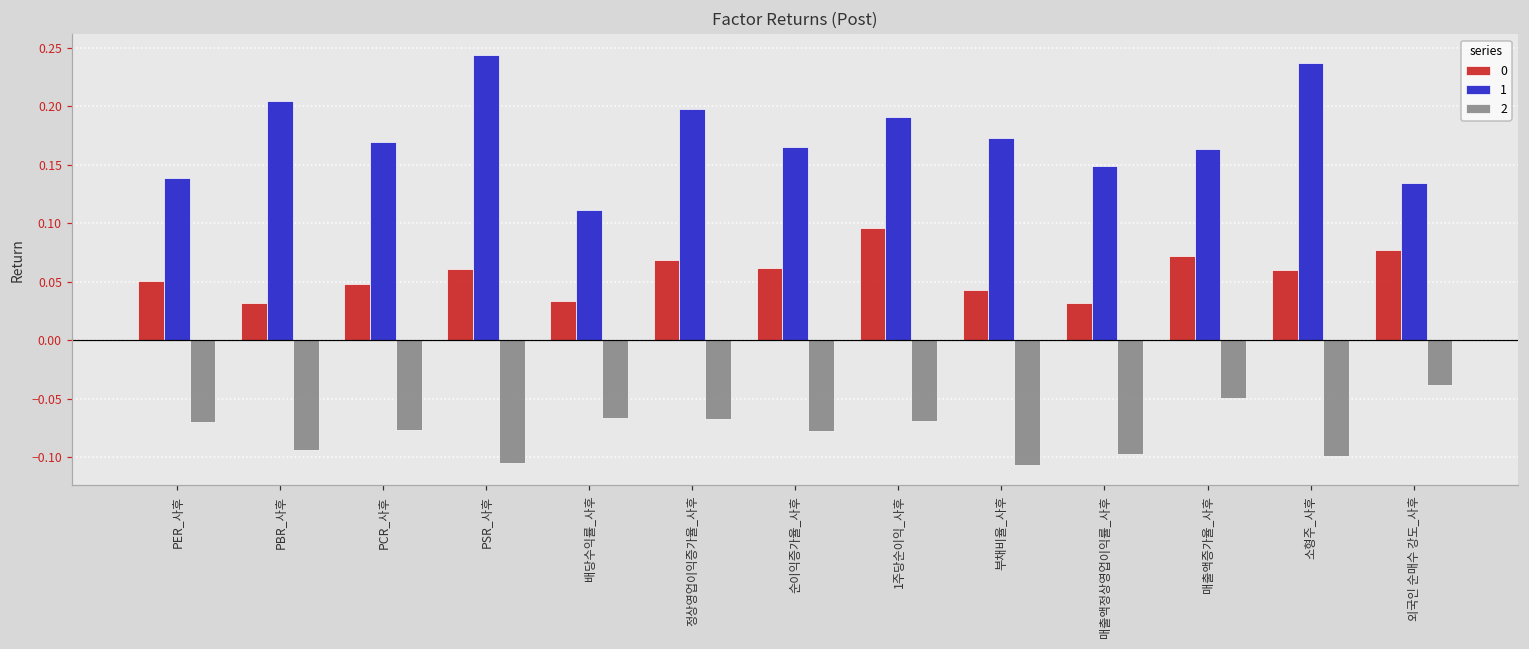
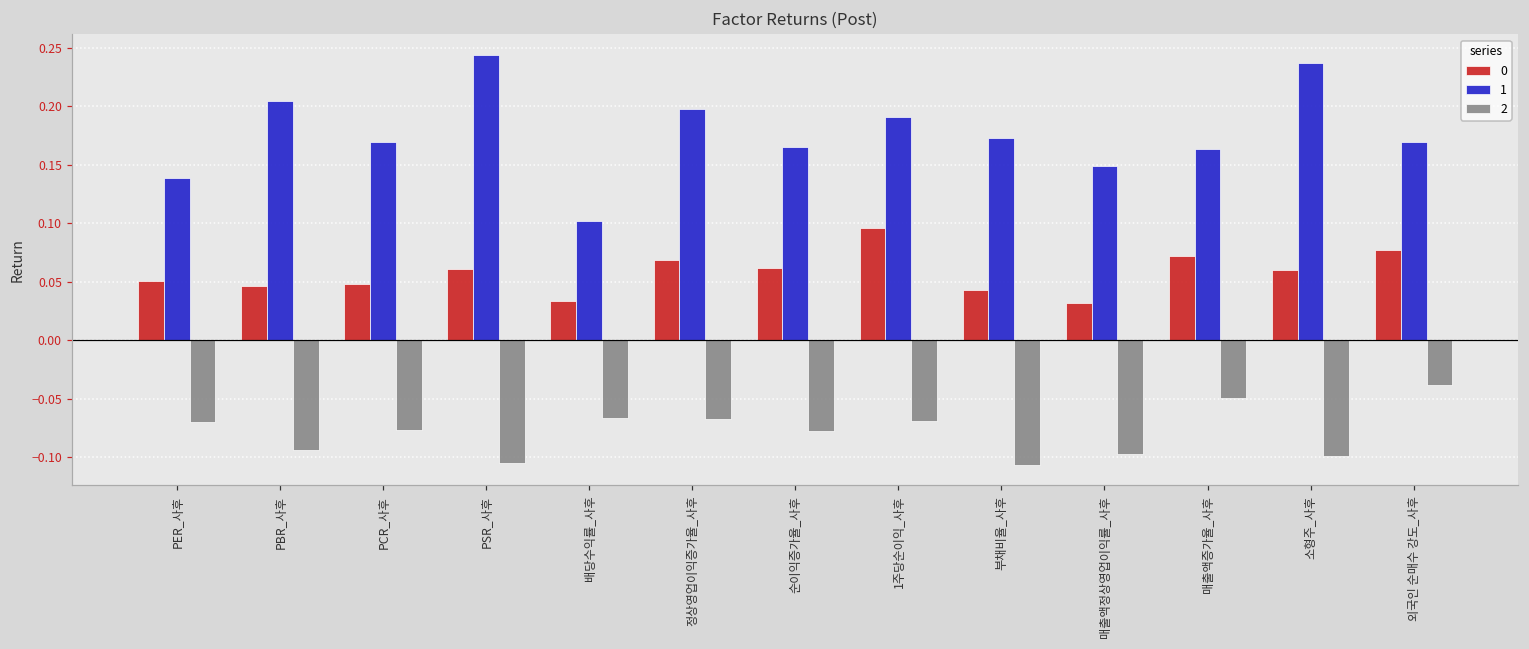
0, PBR_사후: 0.032 -> 0.046
1, 배당수익률_사후: 0.111 -> 0.102
1, 외국인 순매수 강도_사후: 0.134 -> 0.170
